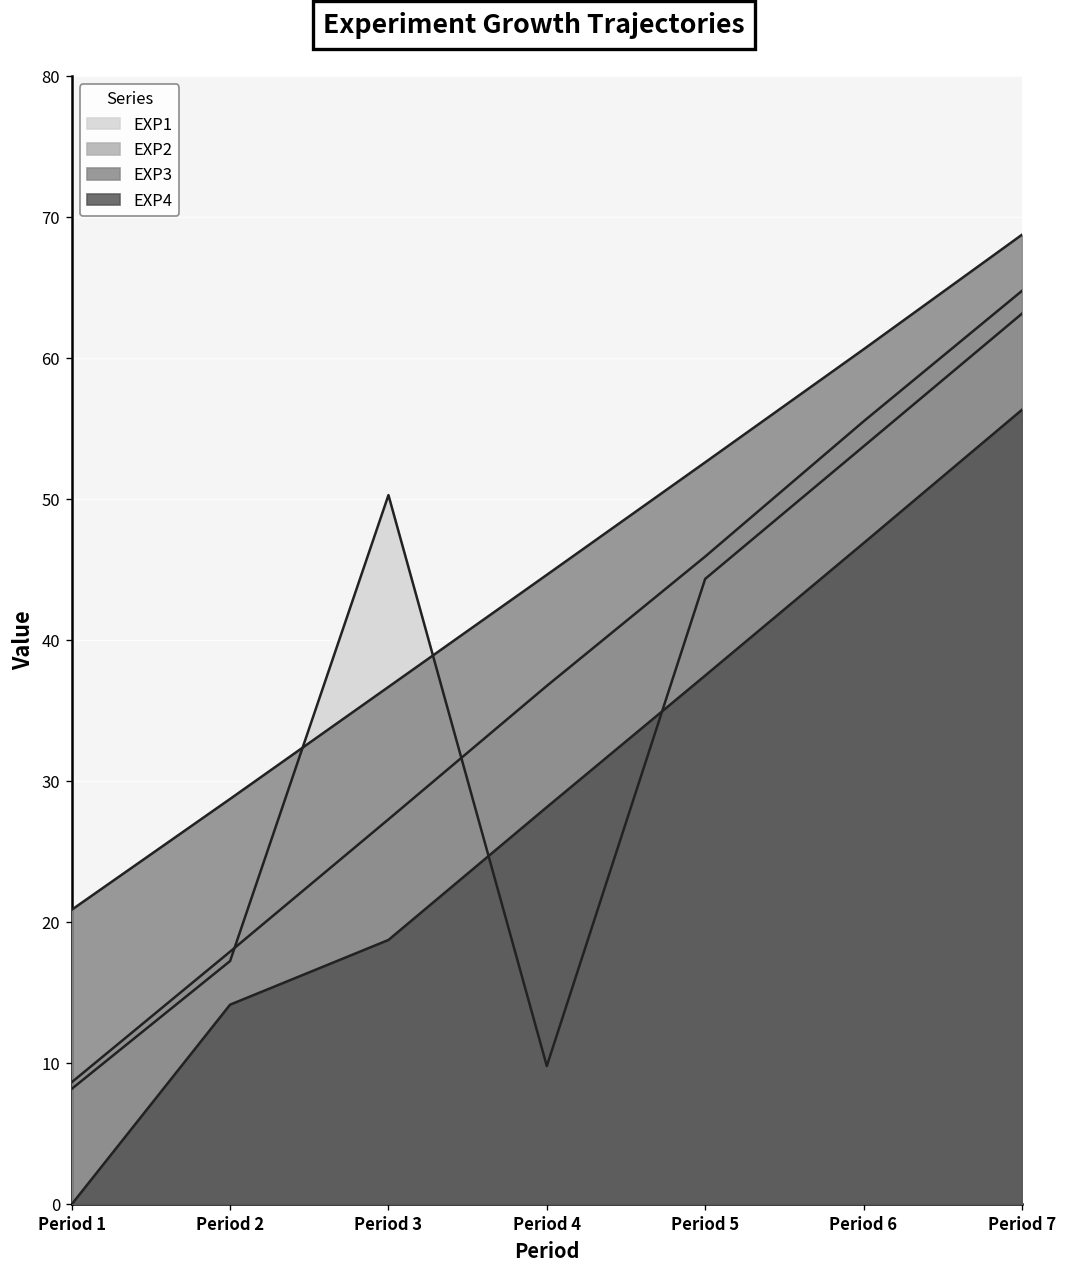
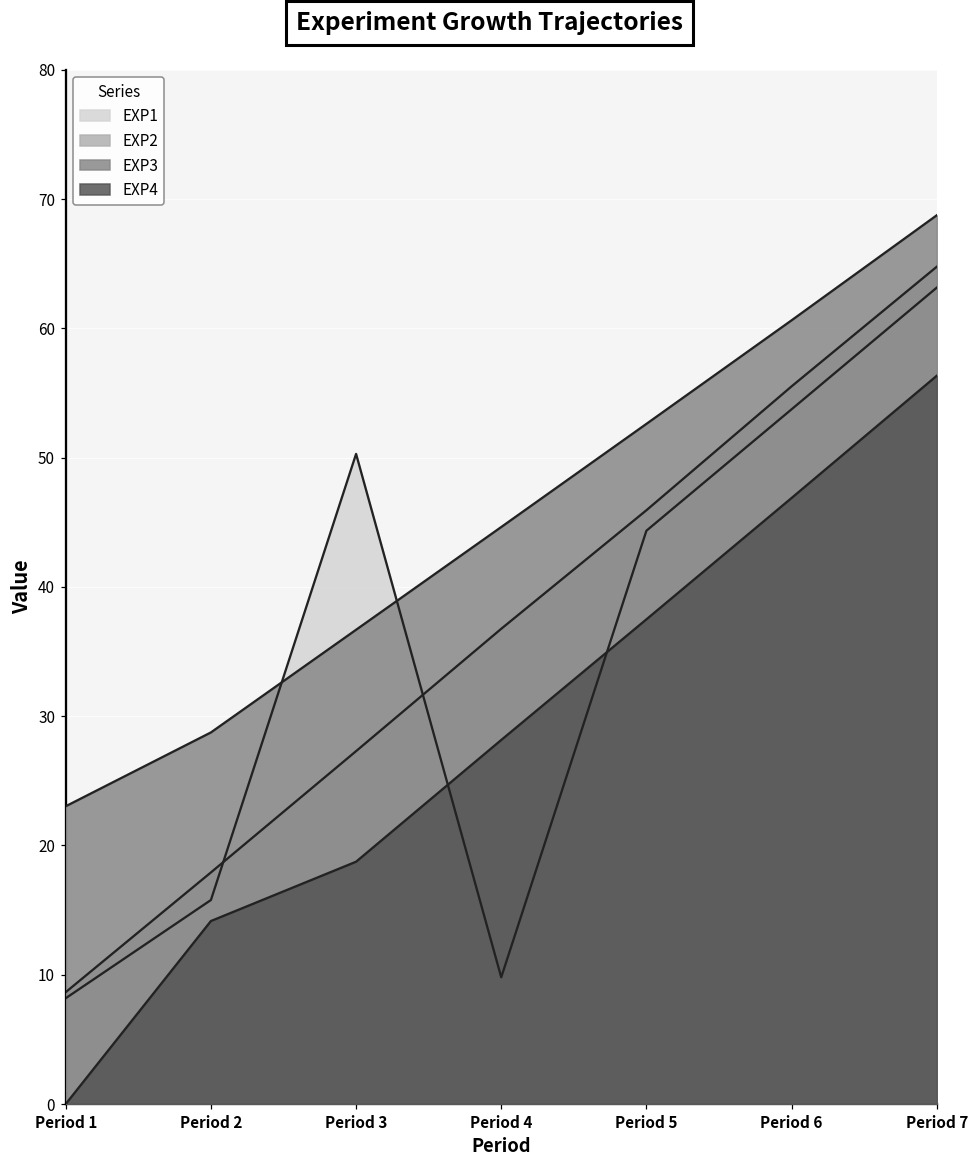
EXP3, Period 1: 20.9 -> 23.0
EXP1, Period 2: 17.2 -> 15.8
